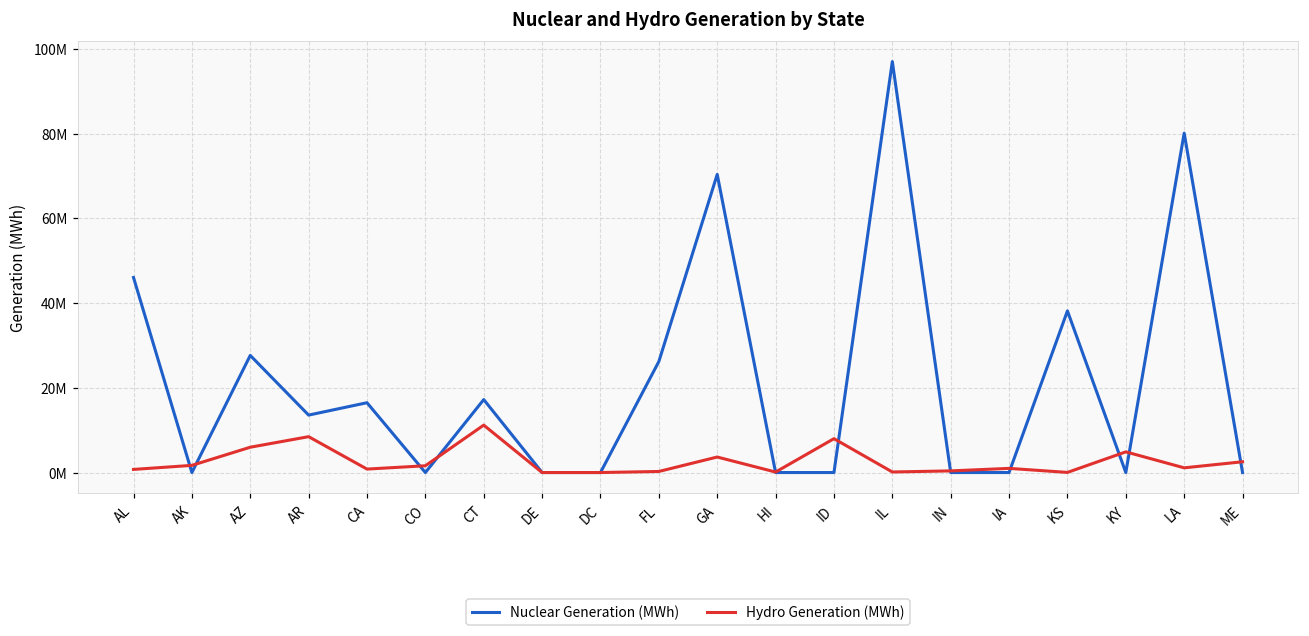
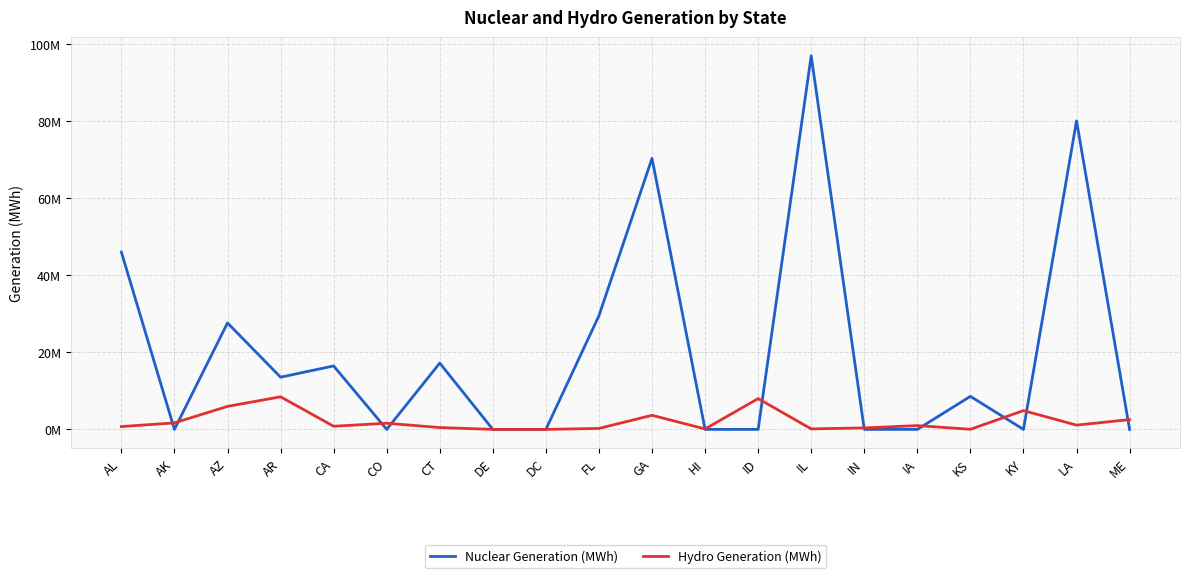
Hydro Generation (MWh), CT: 11000000 -> 0
Nuclear Generation (MWh), FL: 26000000 -> 30000000
Nuclear Generation (MWh), KS: 38000000 -> 9000000
